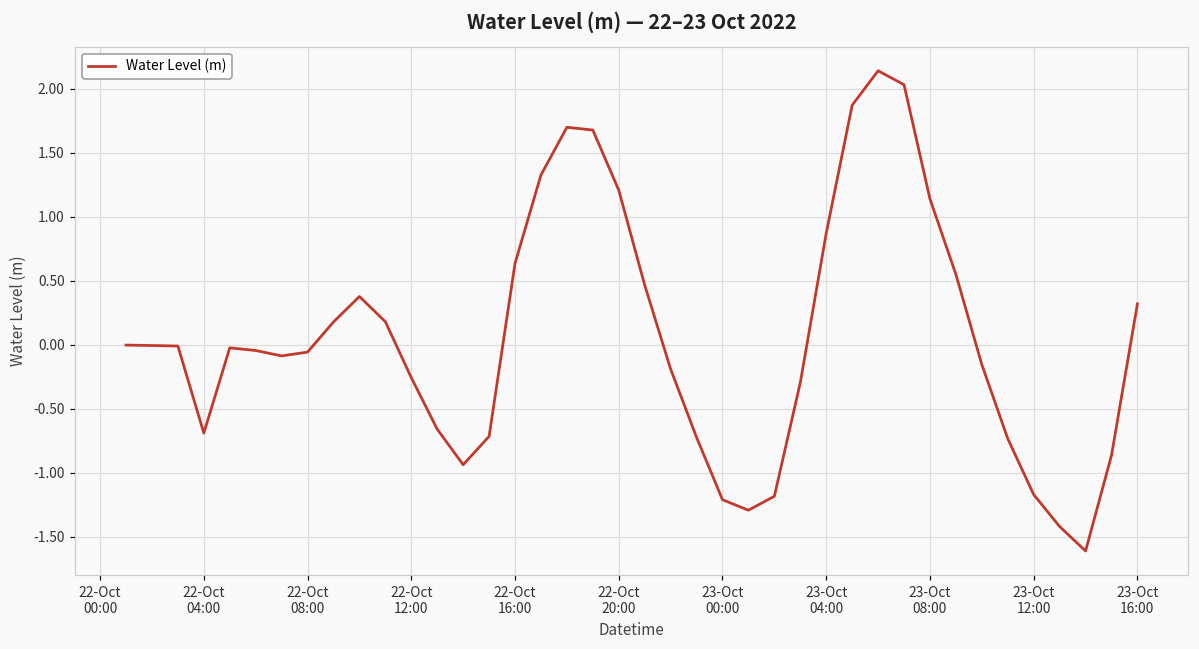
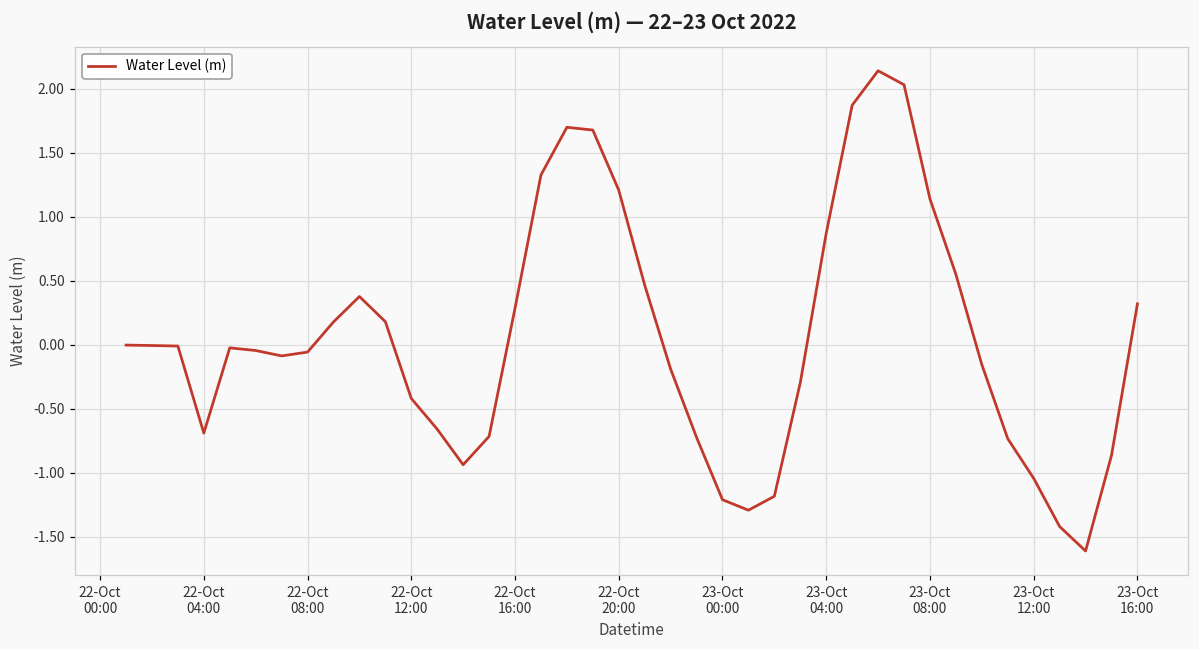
22-Oct 12:00: -0.26 -> -0.42
22-Oct 16:00: 0.64 -> 0.29
23-Oct 12:00: -1.17 -> -1.04
